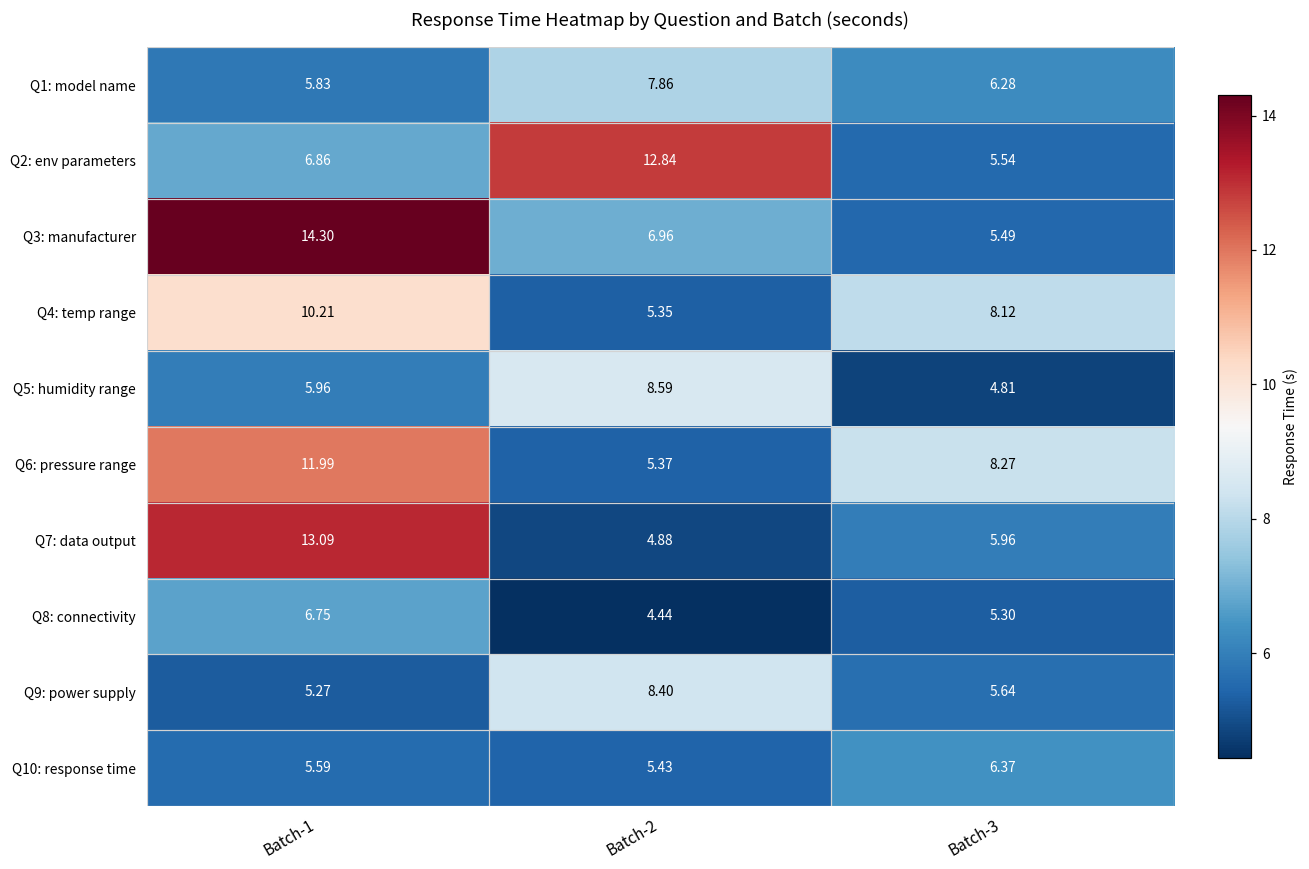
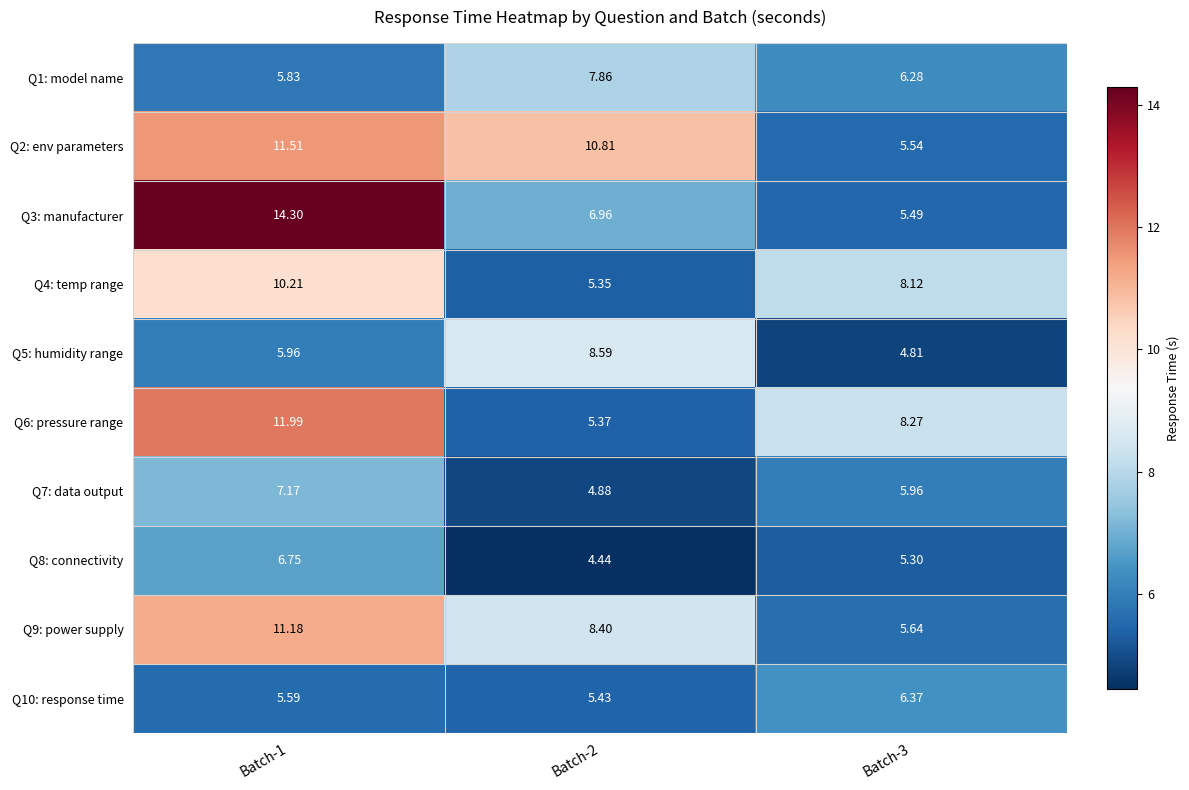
Q2: env parameters, Batch-1: 6.86 -> 11.51
Q2: env parameters, Batch-2: 12.84 -> 10.81
Q7: data output, Batch-1: 13.09 -> 7.17
Q9: power supply, Batch-1: 5.27 -> 11.18
